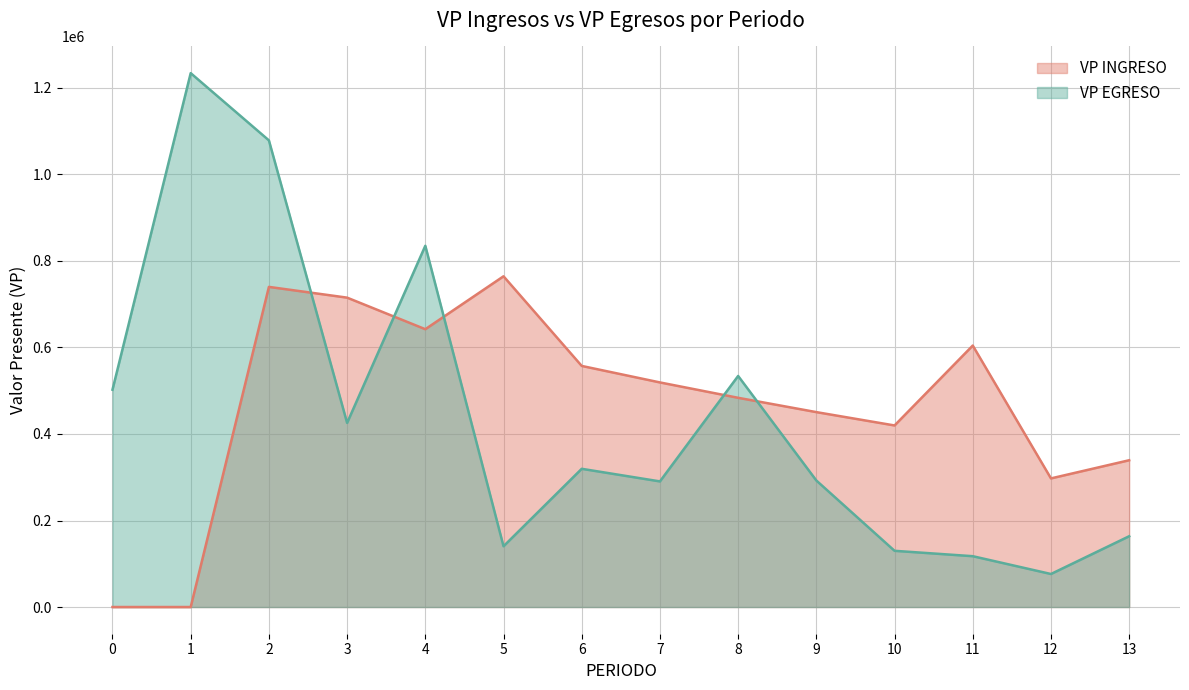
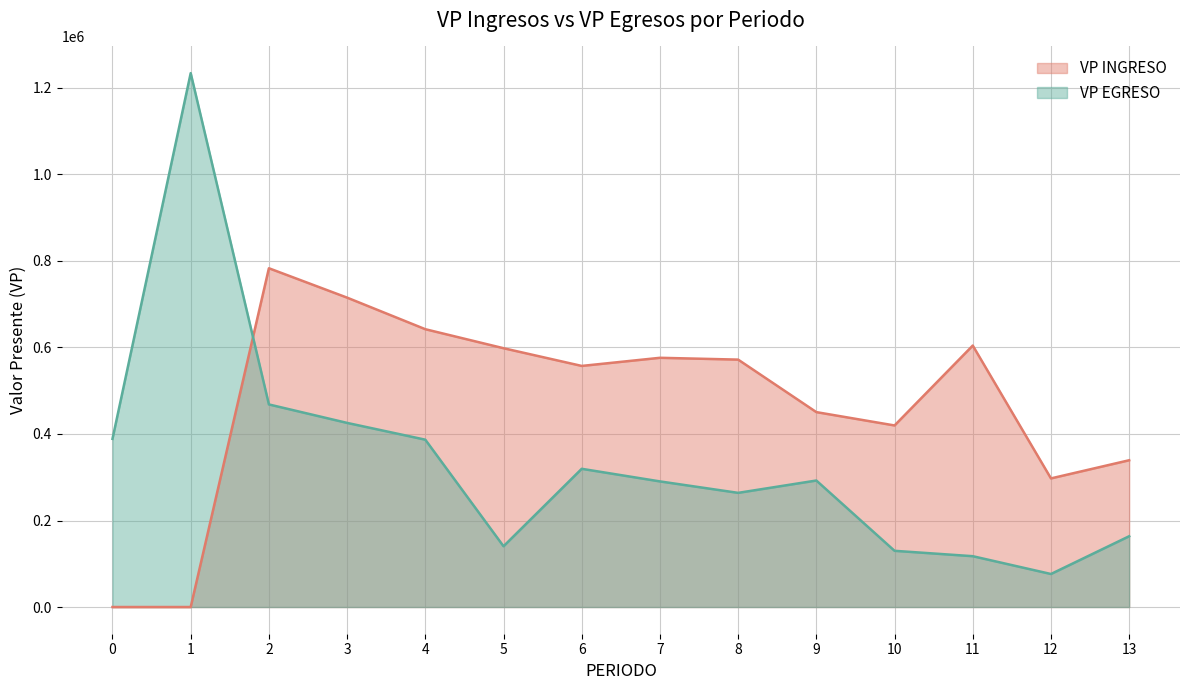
VP EGRESO, 0: 500000 -> 390000
VP INGRESO, 2: 740000 -> 780000
VP EGRESO, 2: 1080000 -> 470000
VP EGRESO, 4: 840000 -> 390000
VP INGRESO, 5: 760000 -> 600000
VP INGRESO, 7: 520000 -> 580000
VP INGRESO, 8: 480000 -> 570000
VP EGRESO, 8: 530000 -> 260000
